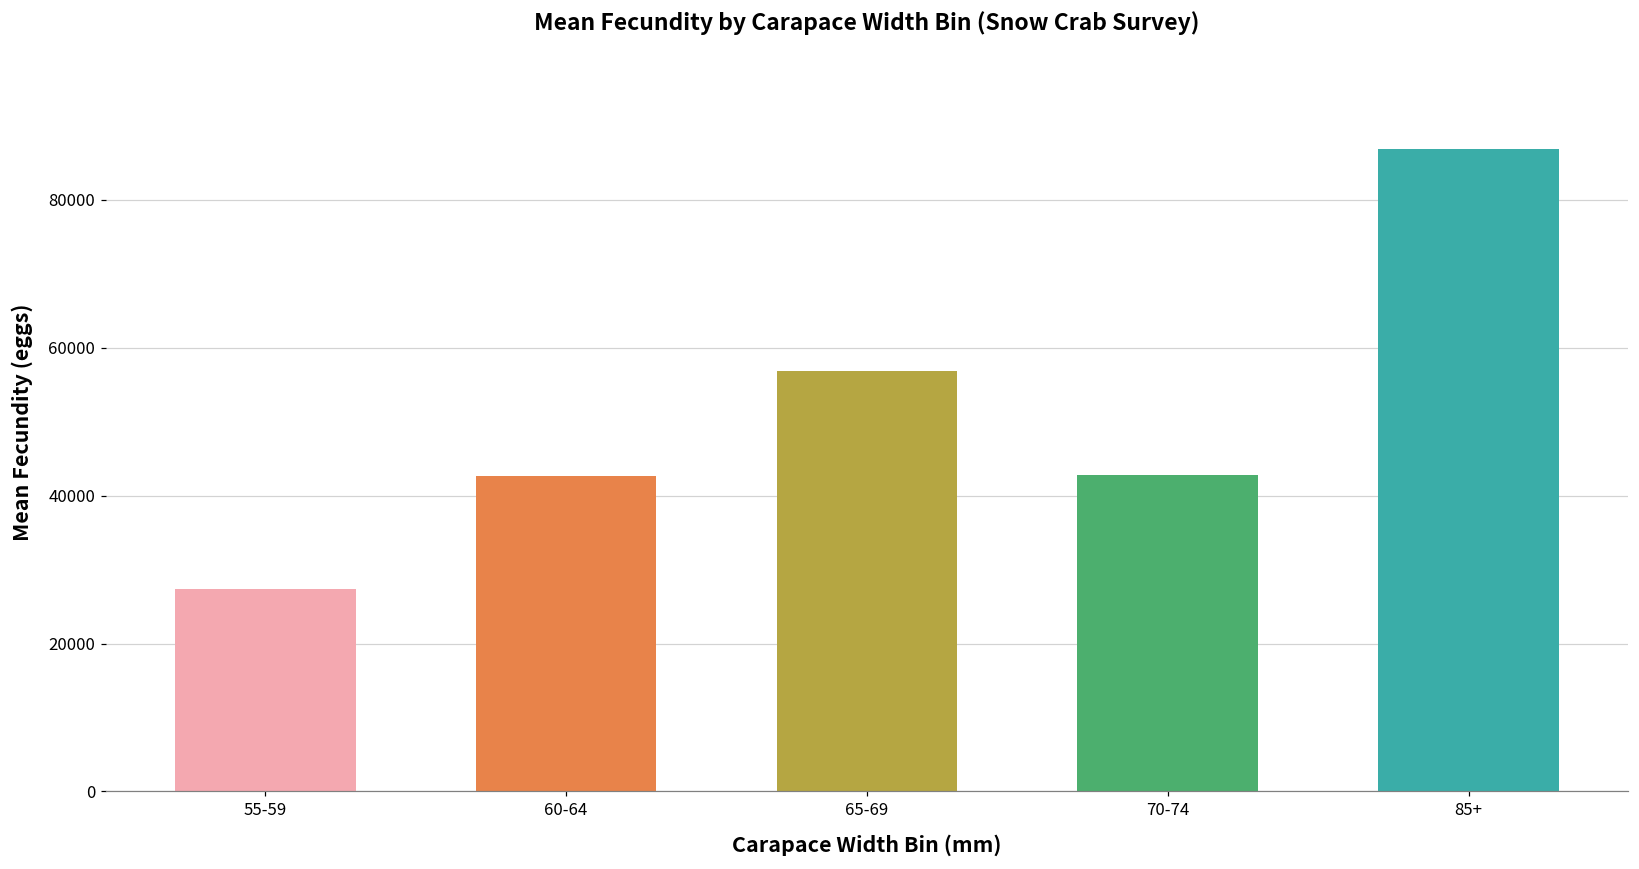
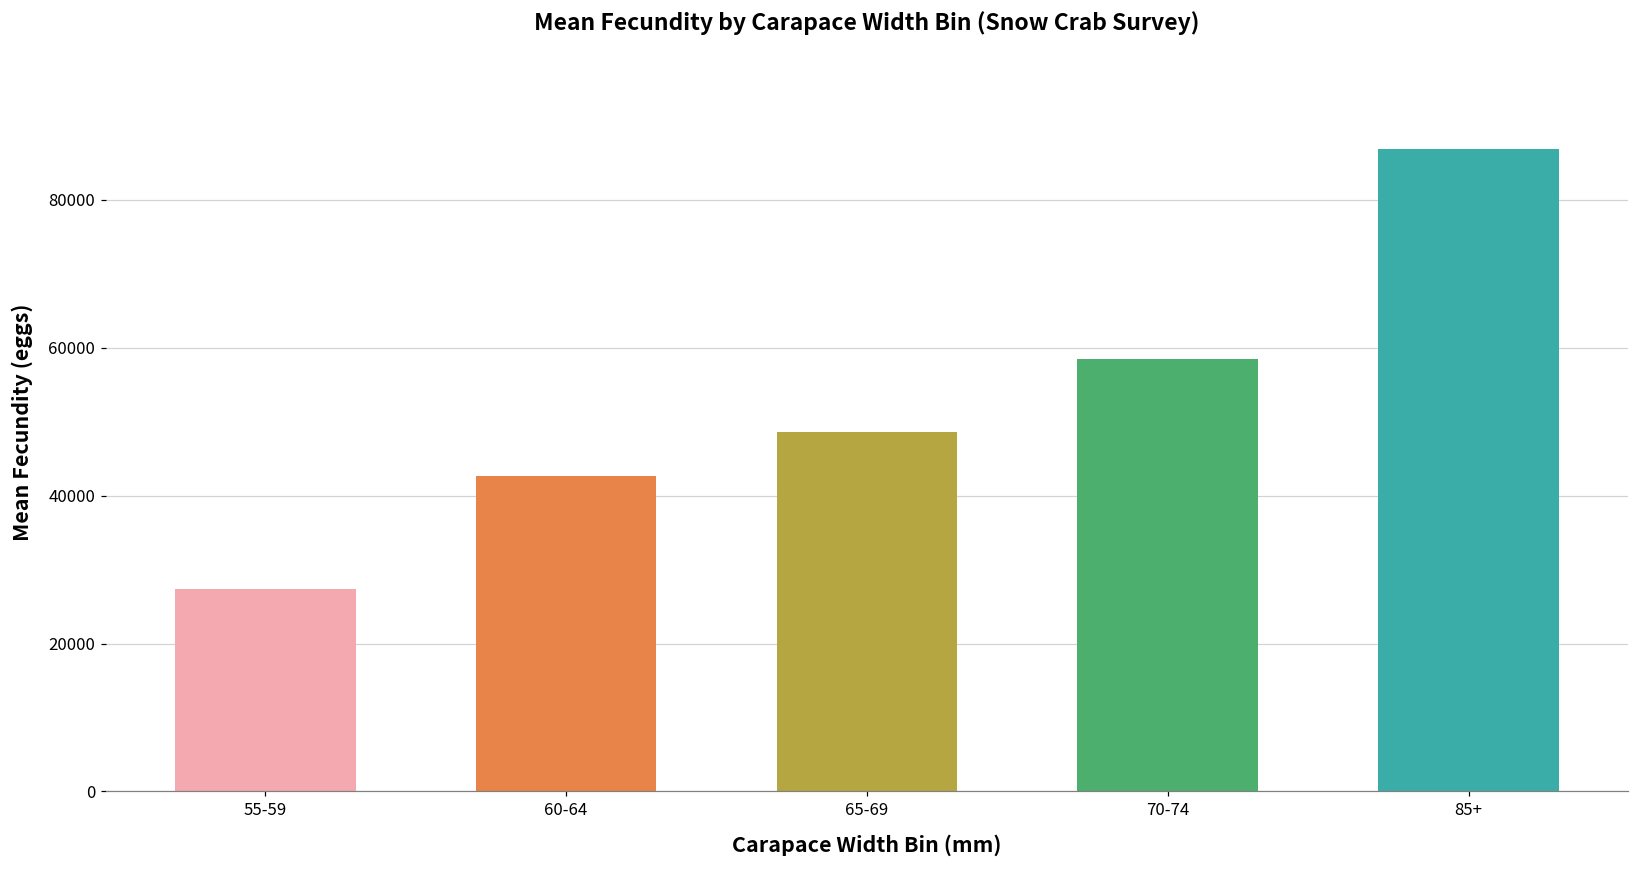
65-69: 57000 -> 49000
70-74: 43000 -> 58000
